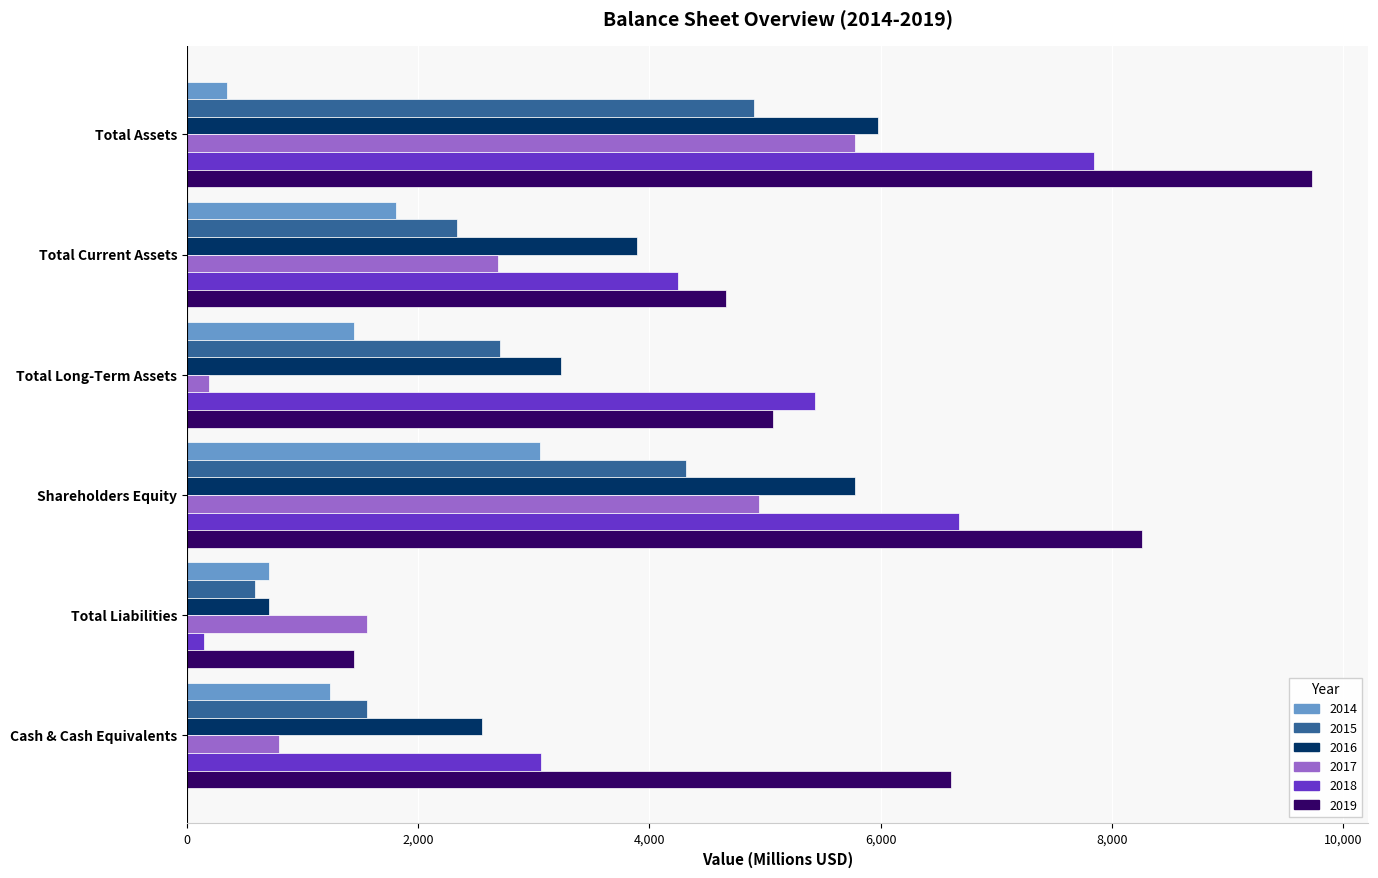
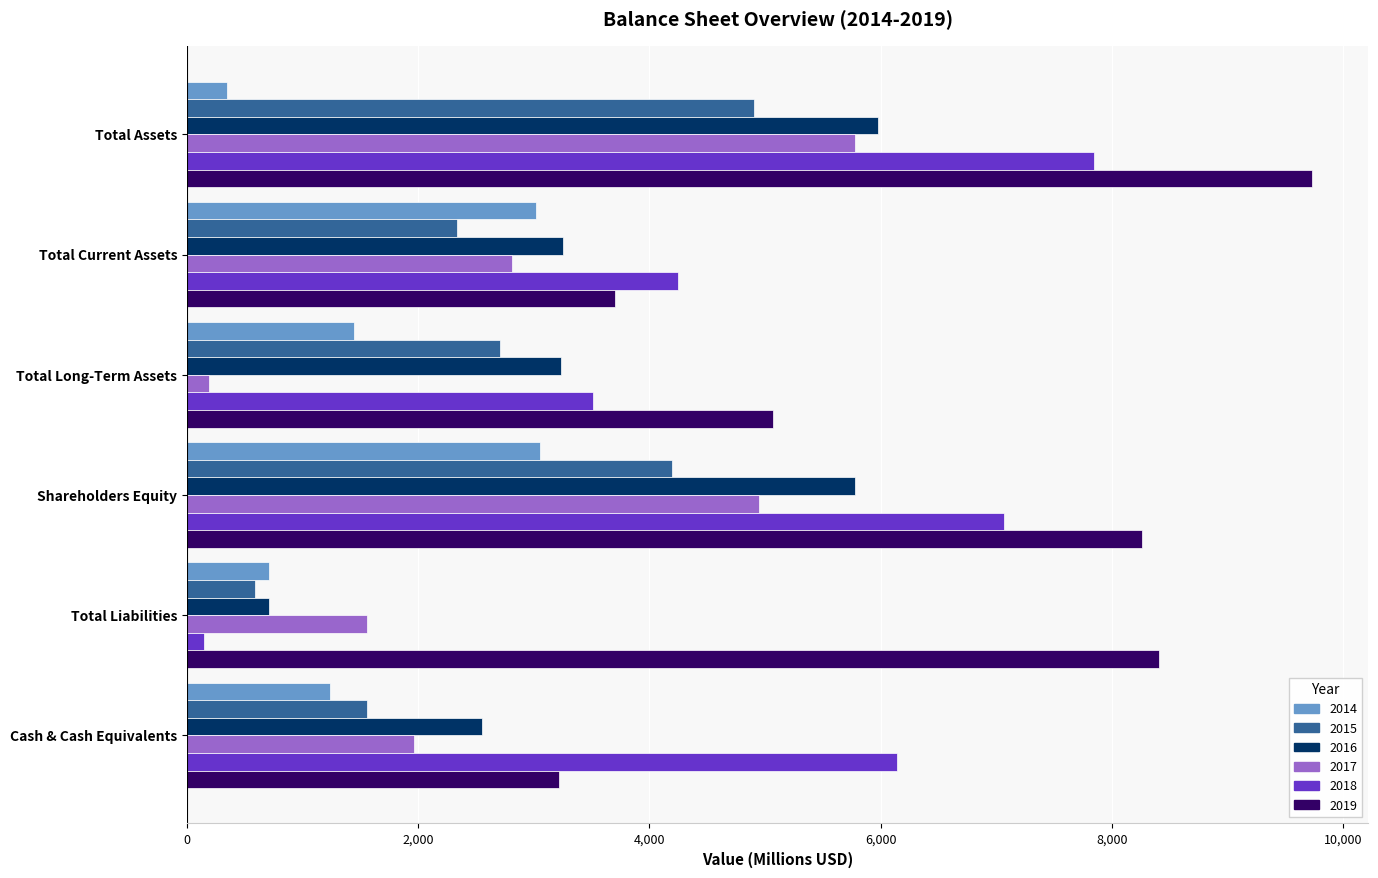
2014, Total Current Assets: 1,810 -> 3,020
2016, Total Current Assets: 3,890 -> 3,250
2017, Total Current Assets: 2,690 -> 2,810
2019, Total Current Assets: 4,660 -> 3,710
2018, Total Long-Term Assets: 5,430 -> 3,510
2015, Shareholders Equity: 4,320 -> 4,200
2018, Shareholders Equity: 6,680 -> 7,070
2019, Total Liabilities: 1,450 -> 8,410
2017, Cash & Cash Equivalents: 800 -> 1,960
2018, Cash & Cash Equivalents: 3,060 -> 6,140
2019, Cash & Cash Equivalents: 6,610 -> 3,220
